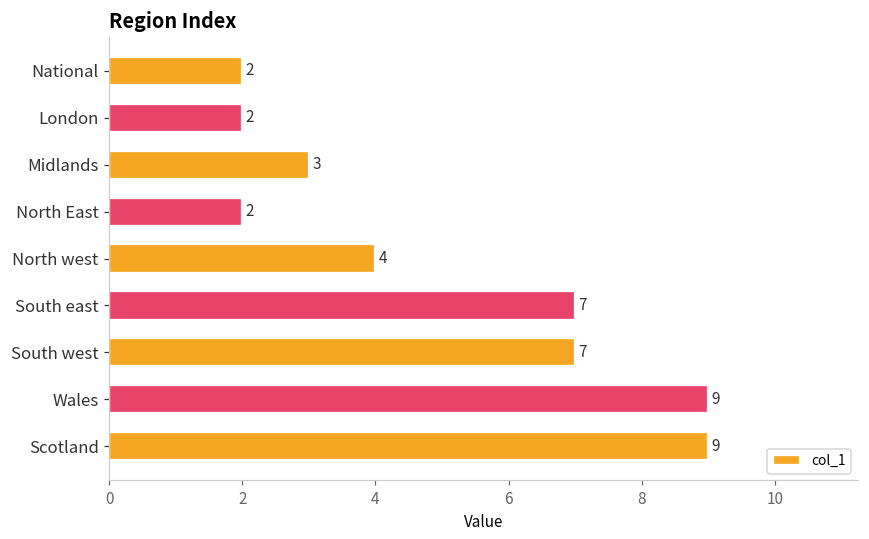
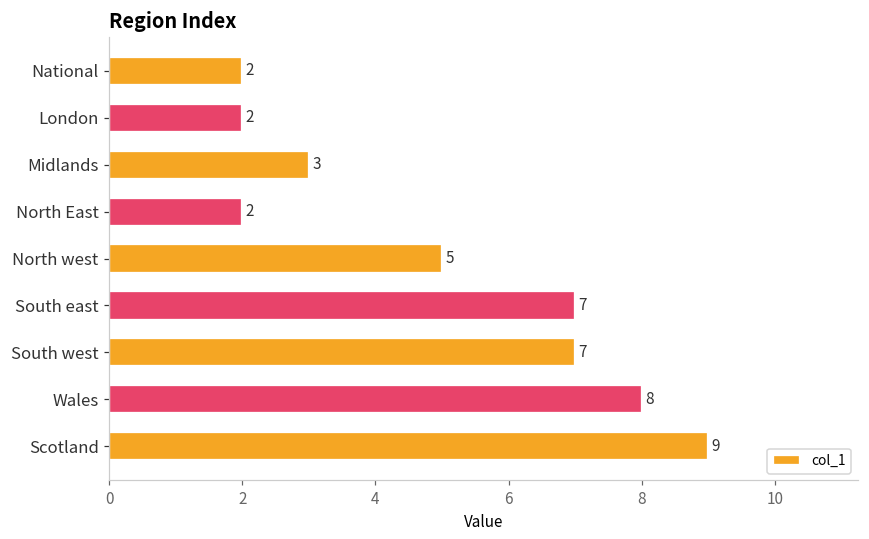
North west: 4 -> 5
Wales: 9 -> 8
